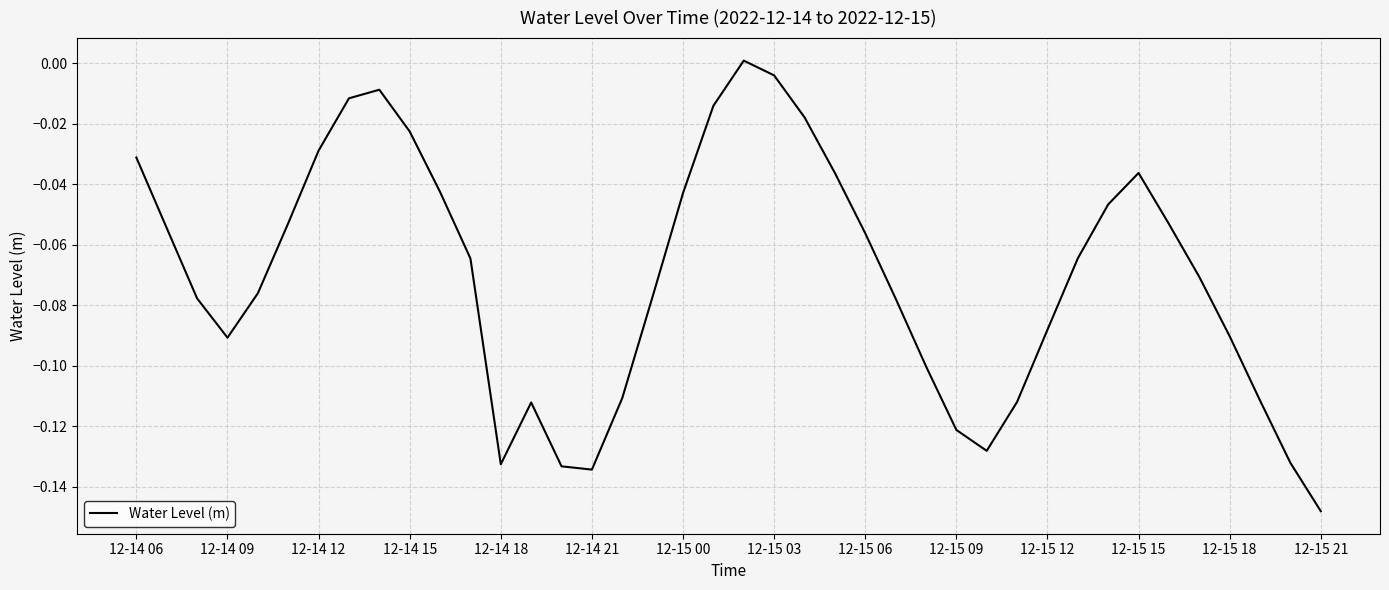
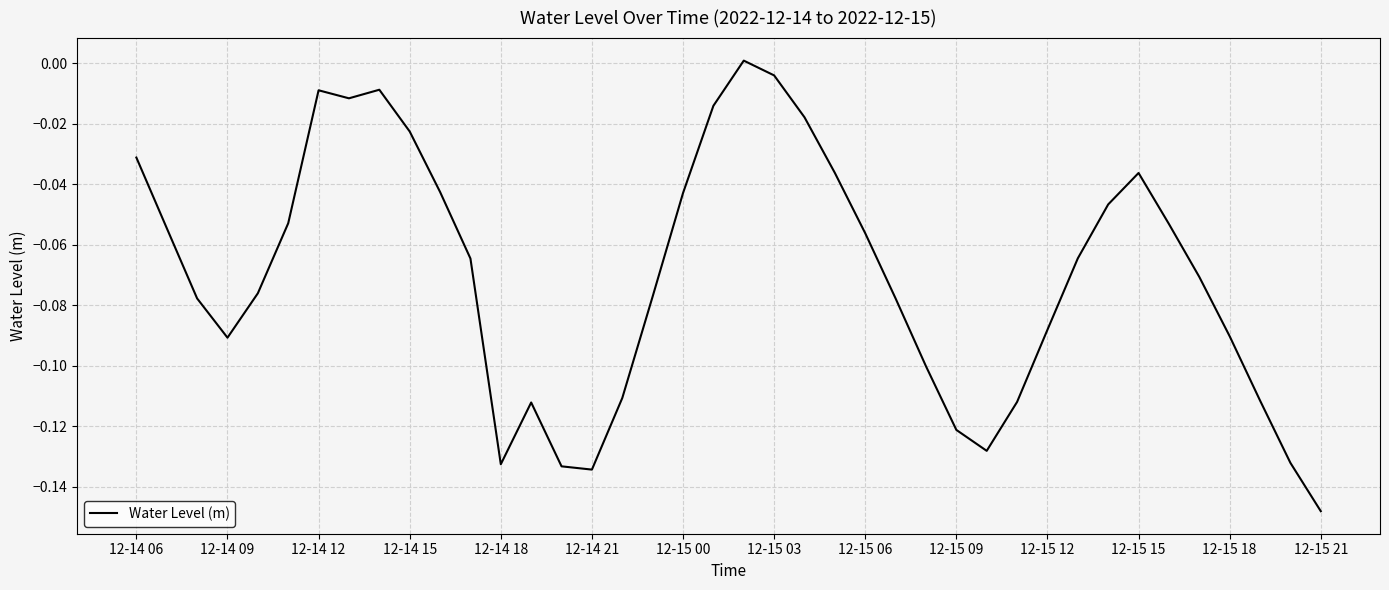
12-14 12: -0.029 -> -0.009
